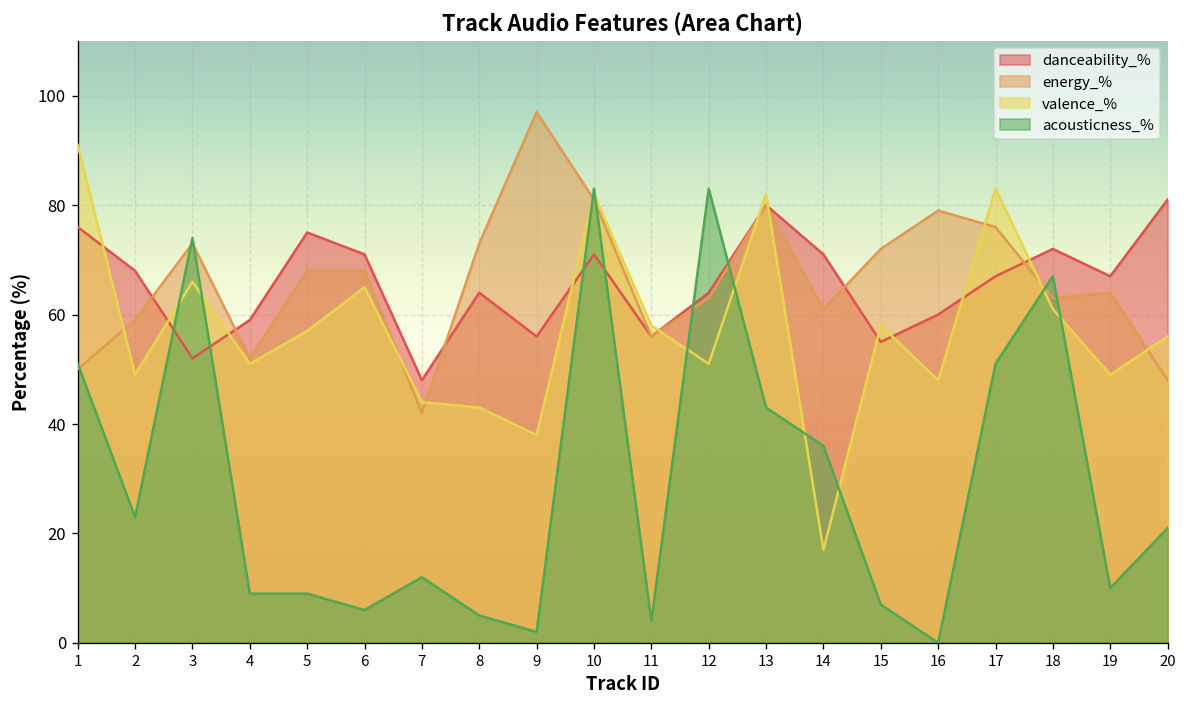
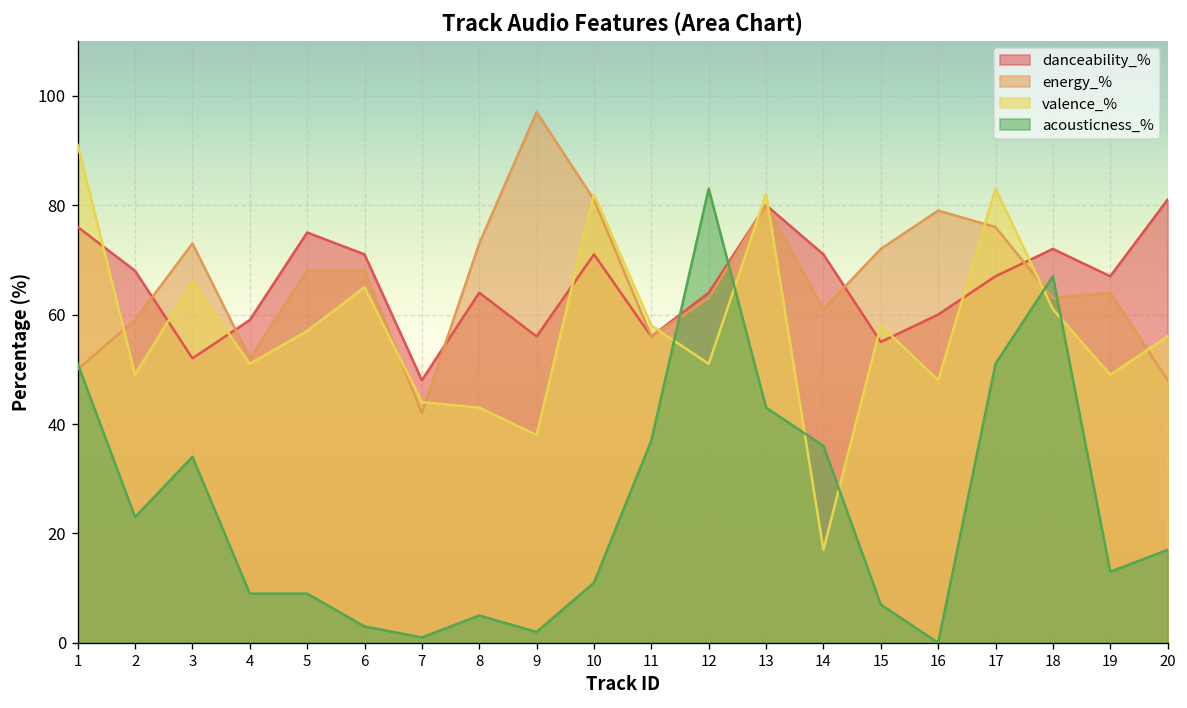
acousticness_%, 3: 74 -> 34
acousticness_%, 6: 6 -> 3
acousticness_%, 7: 12 -> 1
acousticness_%, 10: 83 -> 11
acousticness_%, 11: 4 -> 37
acousticness_%, 19: 10 -> 13
acousticness_%, 20: 21 -> 17
